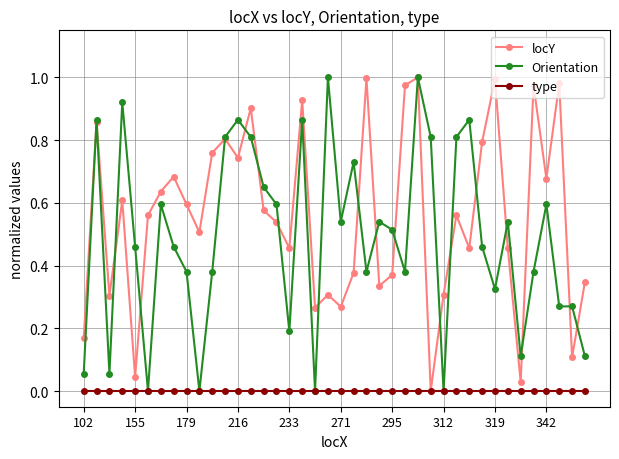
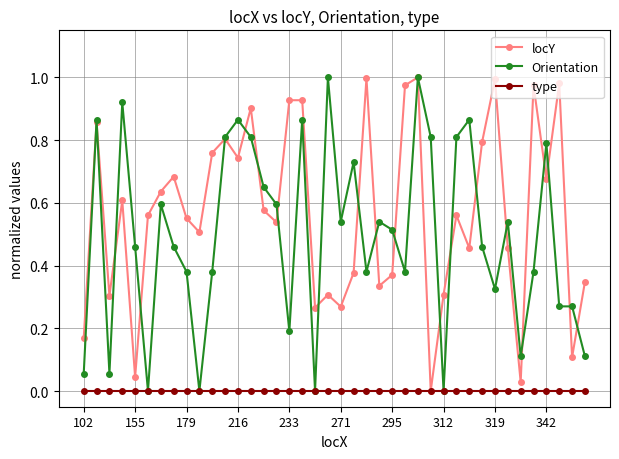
locY, 179: 0.59 -> 0.55
locY, 233: 0.46 -> 0.93
Orientation, 342: 0.60 -> 0.79
